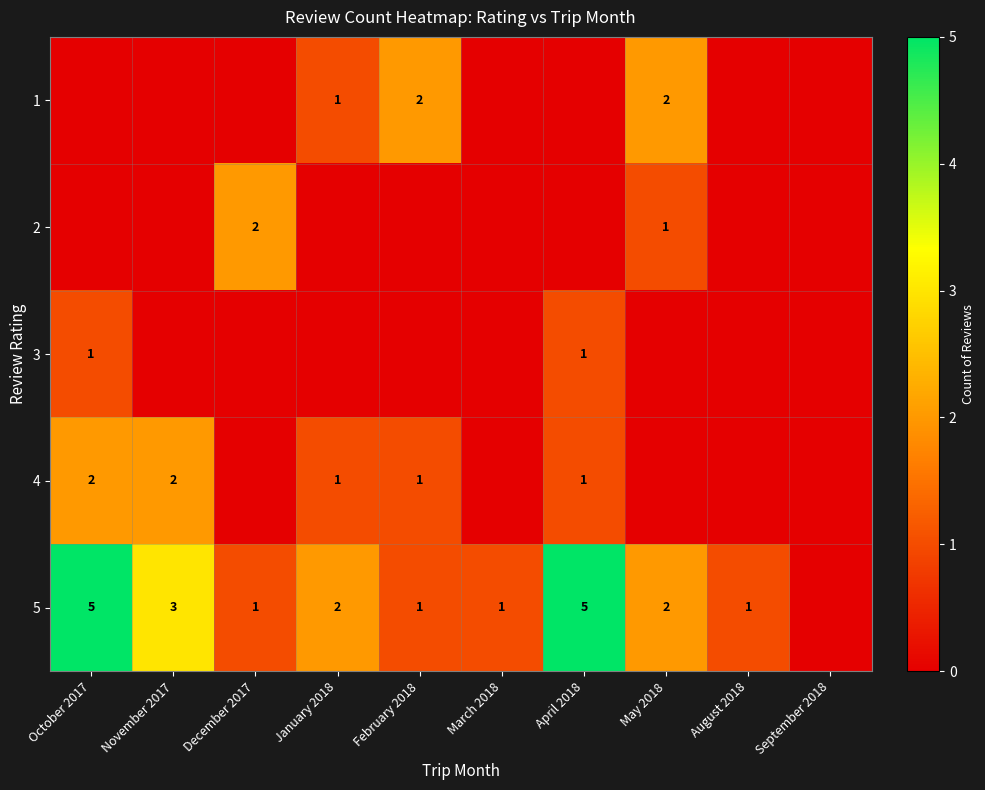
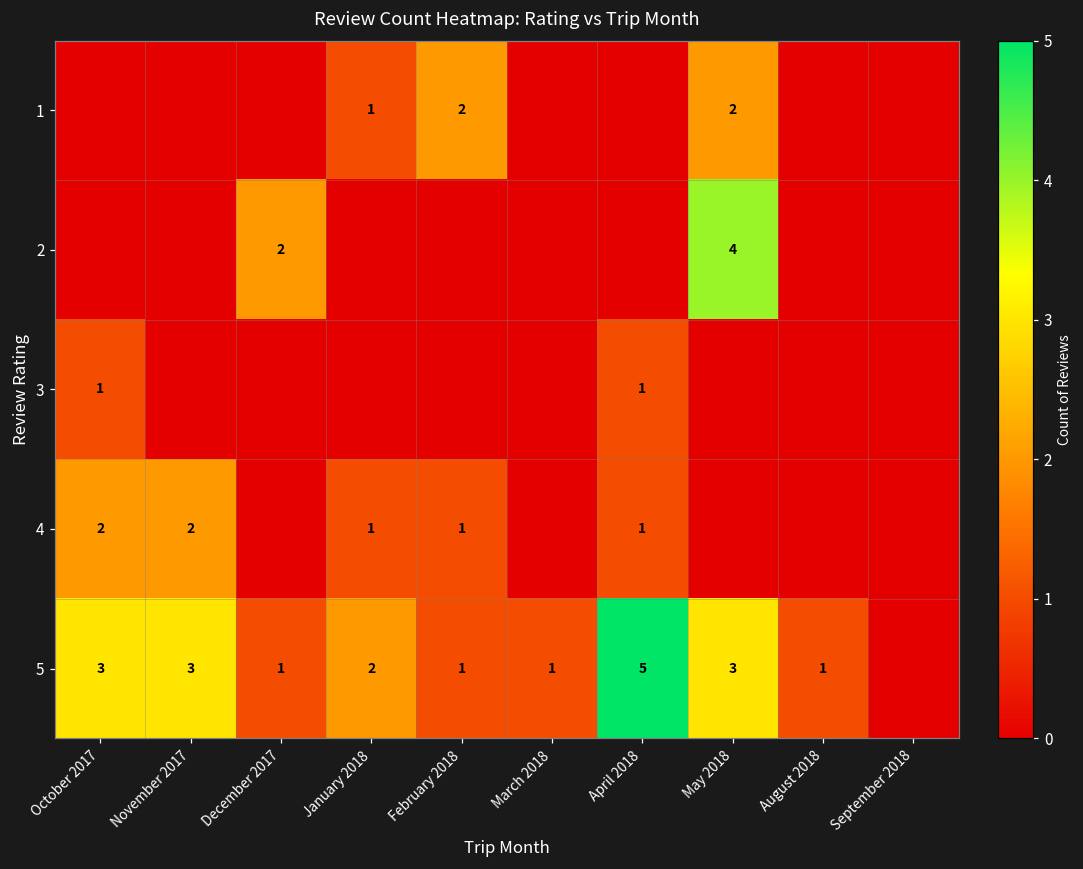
2, May 2018: 1 -> 4
5, October 2017: 5 -> 3
5, May 2018: 2 -> 3
